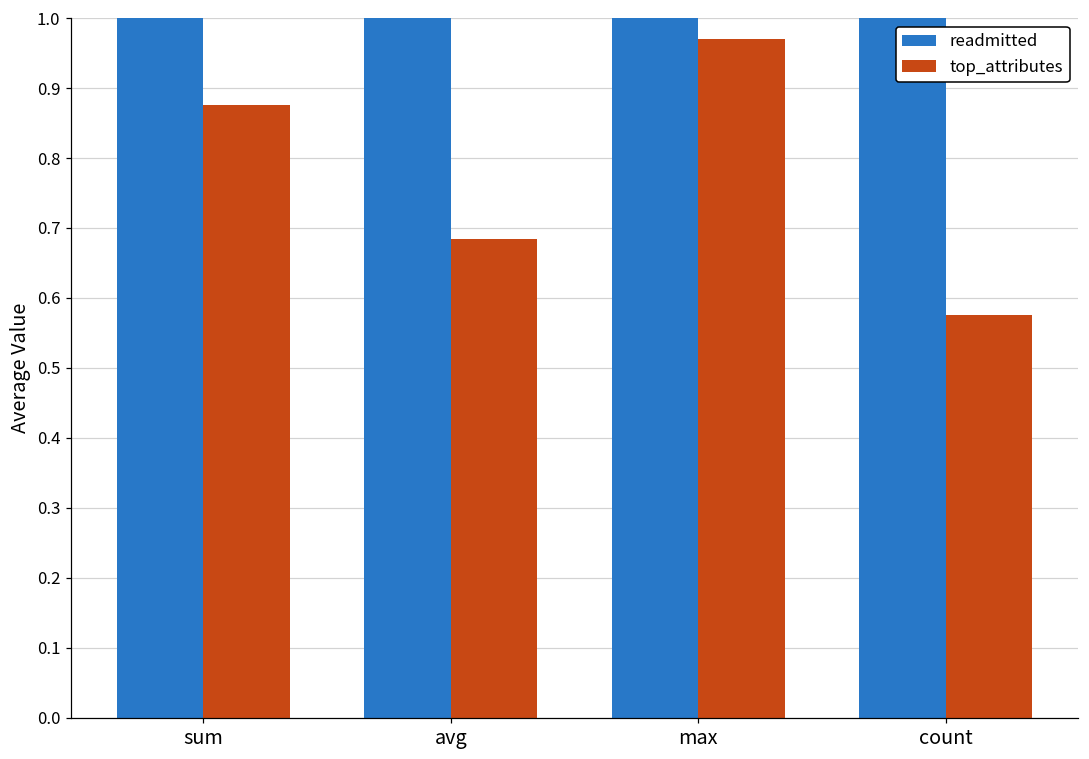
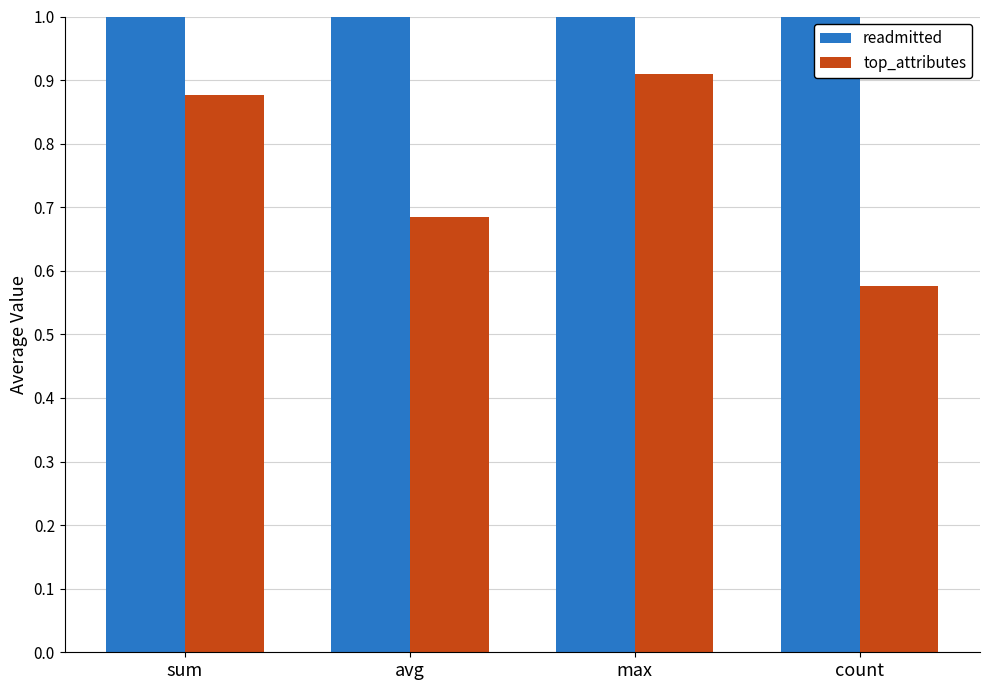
top_attributes, max: 0.97 -> 0.91
